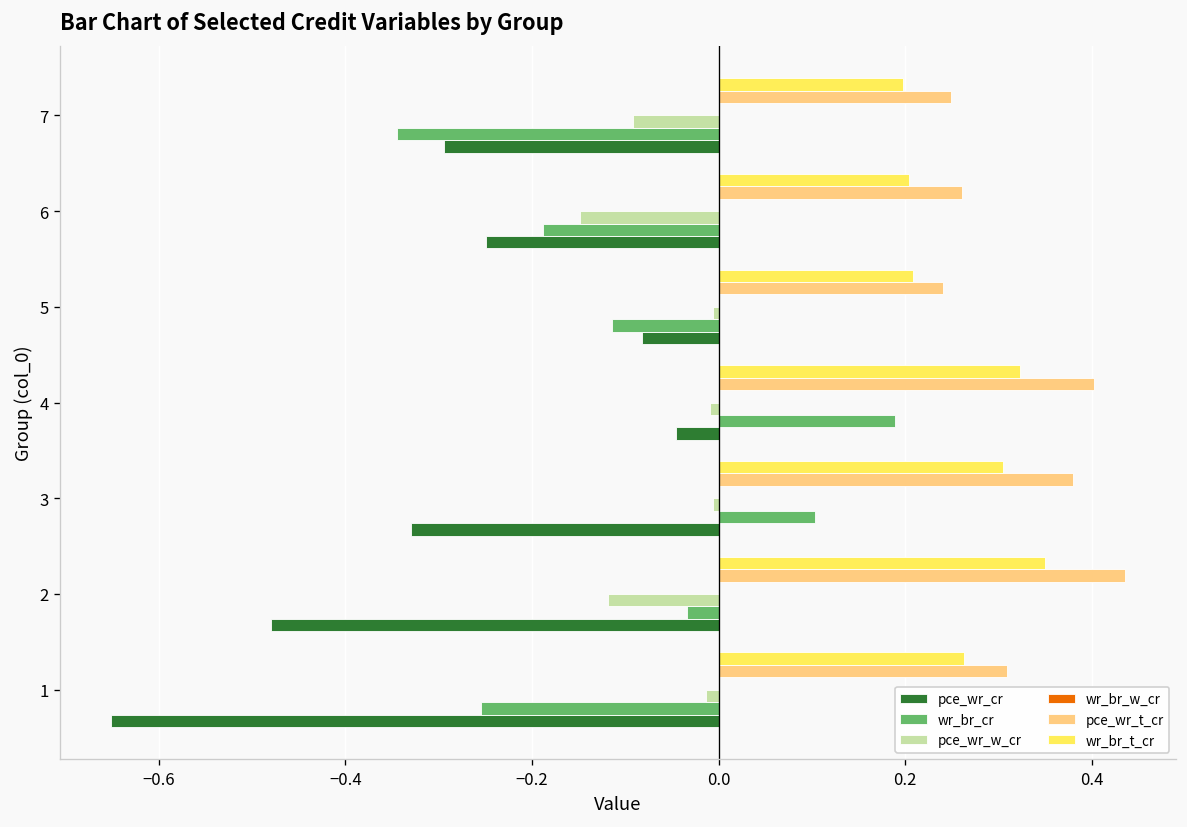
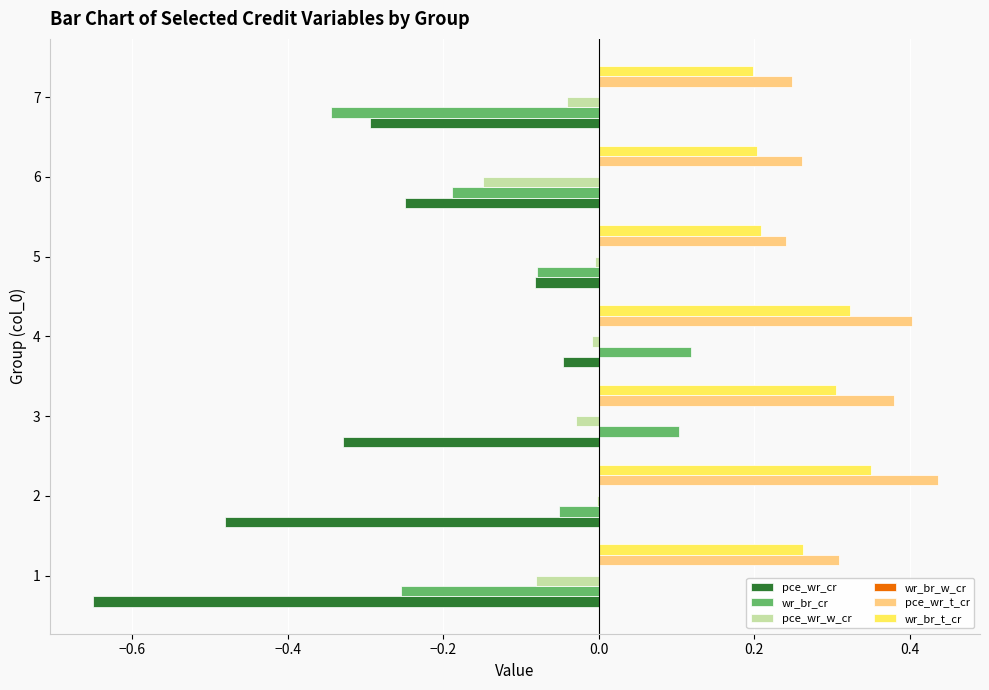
pce_wr_w_cr, 7: -0.09 -> -0.04
wr_br_cr, 5: -0.11 -> -0.08
wr_br_cr, 4: 0.19 -> 0.12
pce_wr_w_cr, 3: -0.01 -> -0.03
pce_wr_w_cr, 2: -0.12 -> 0.00
wr_br_cr, 2: -0.03 -> -0.05
pce_wr_w_cr, 1: -0.01 -> -0.08
